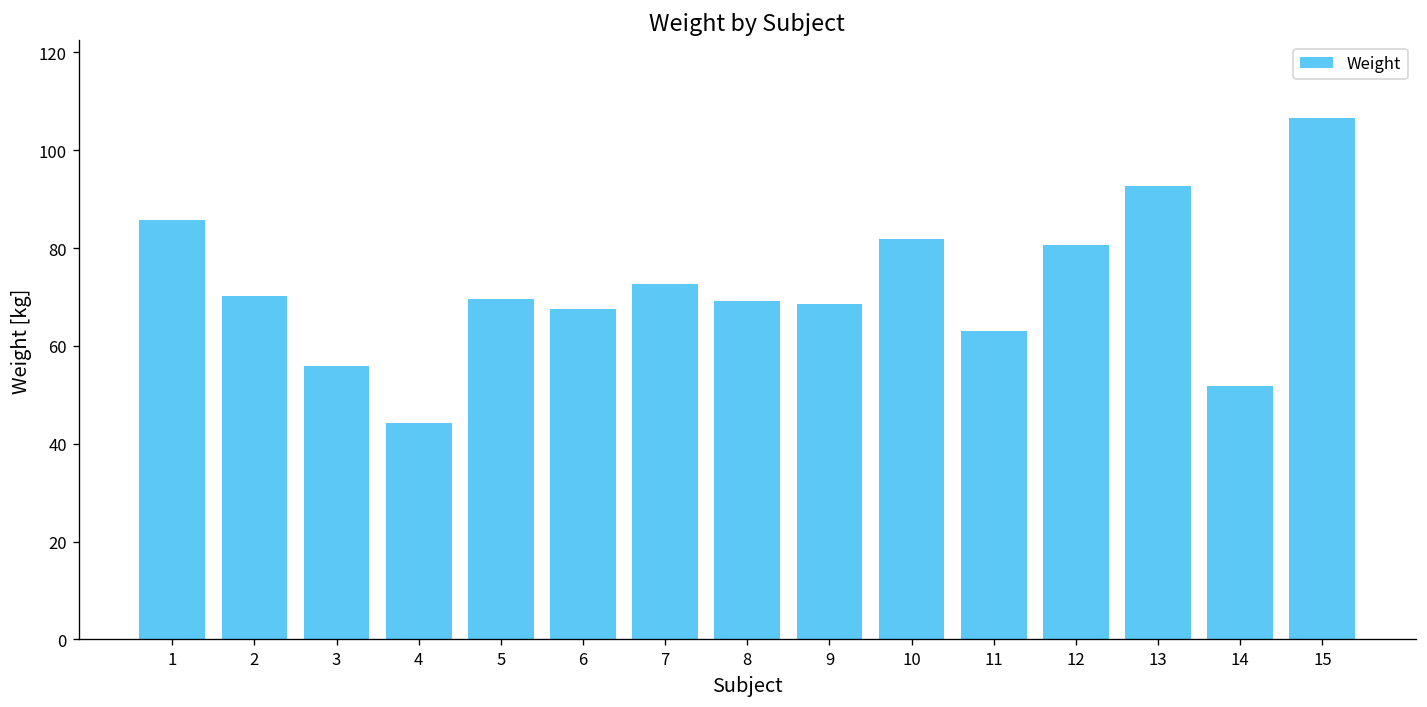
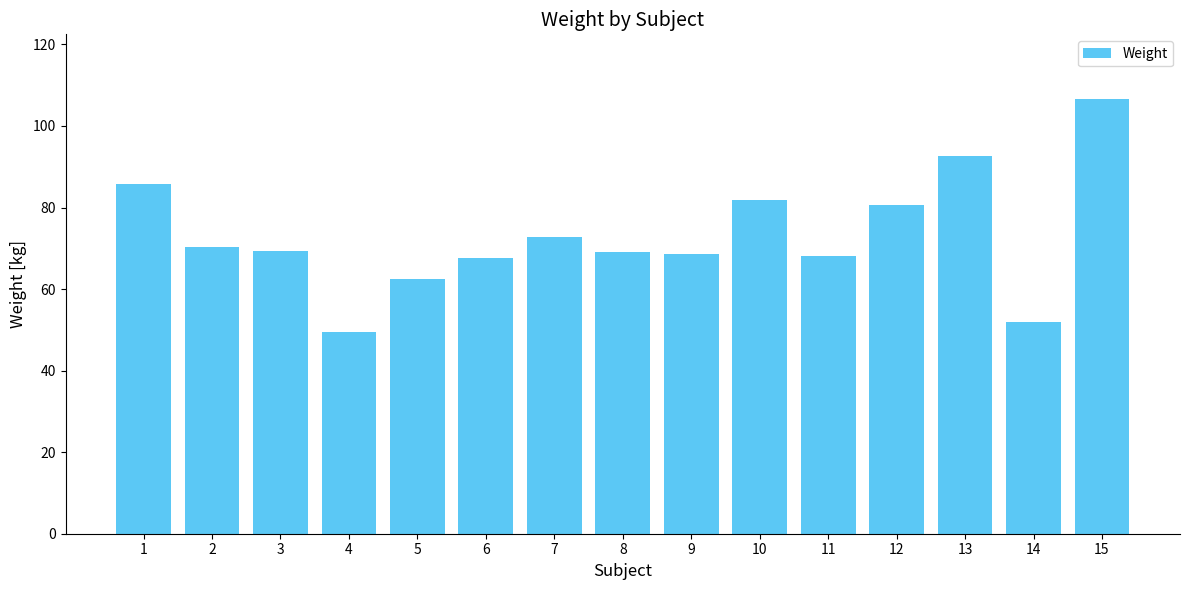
3: 56 -> 69
4: 44 -> 50
5: 70 -> 63
11: 63 -> 68
